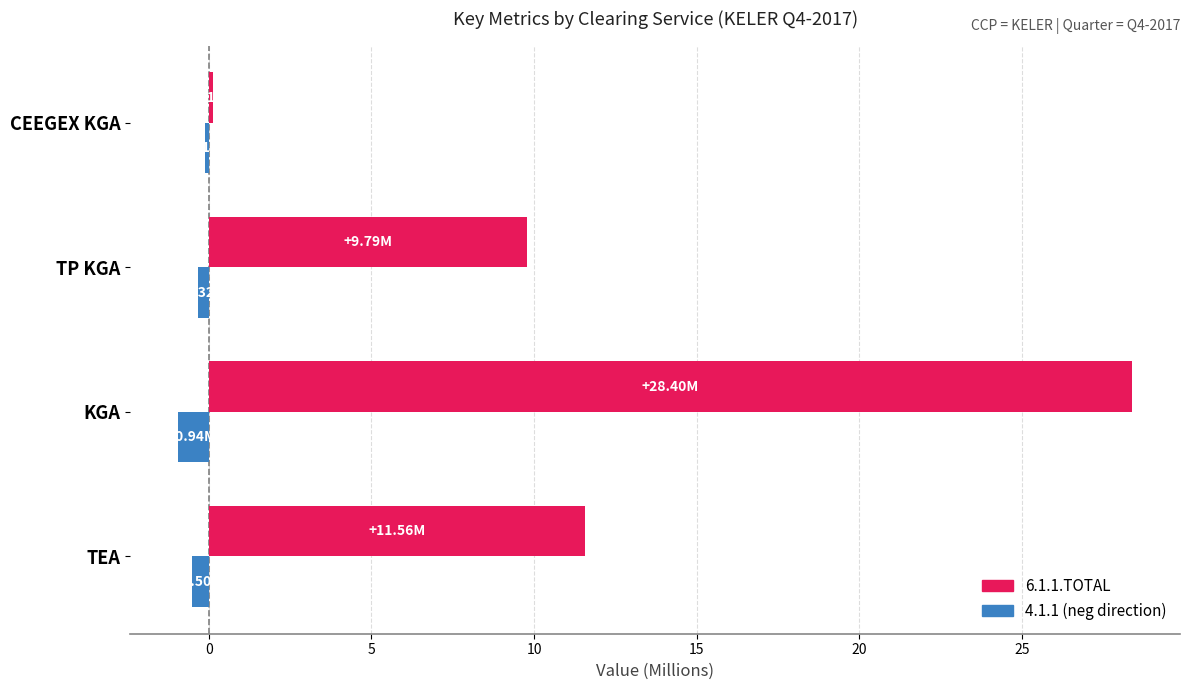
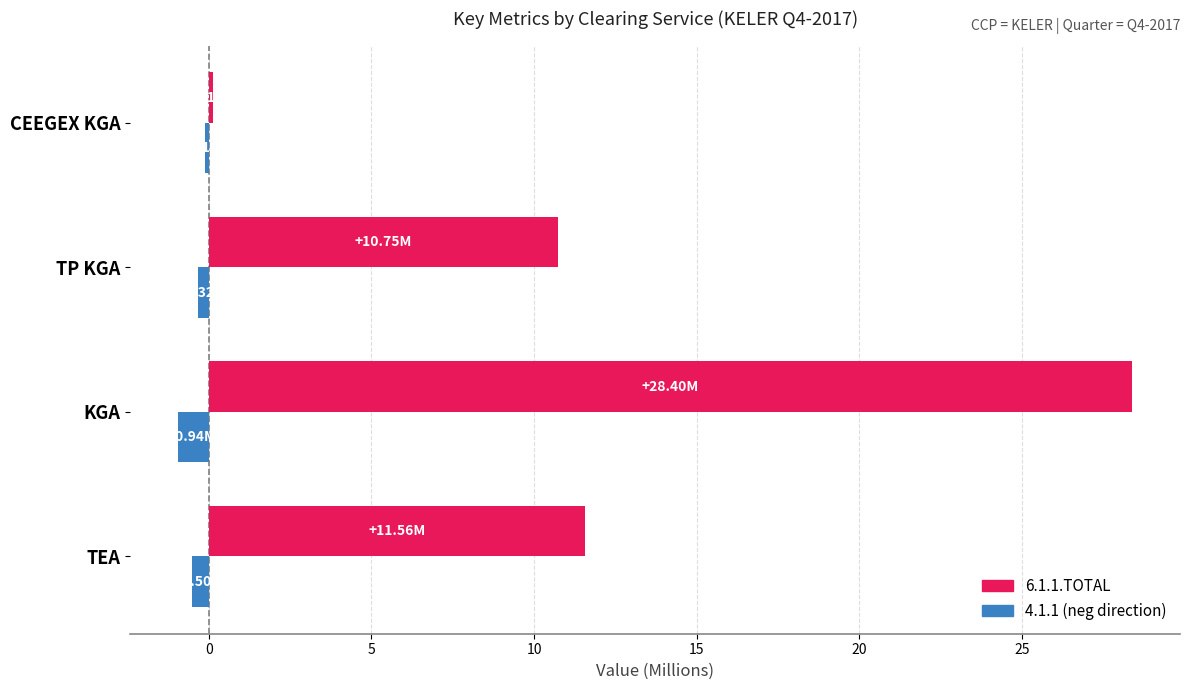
6.1.1.TOTAL, TP KGA: +9.79M -> +10.75M
